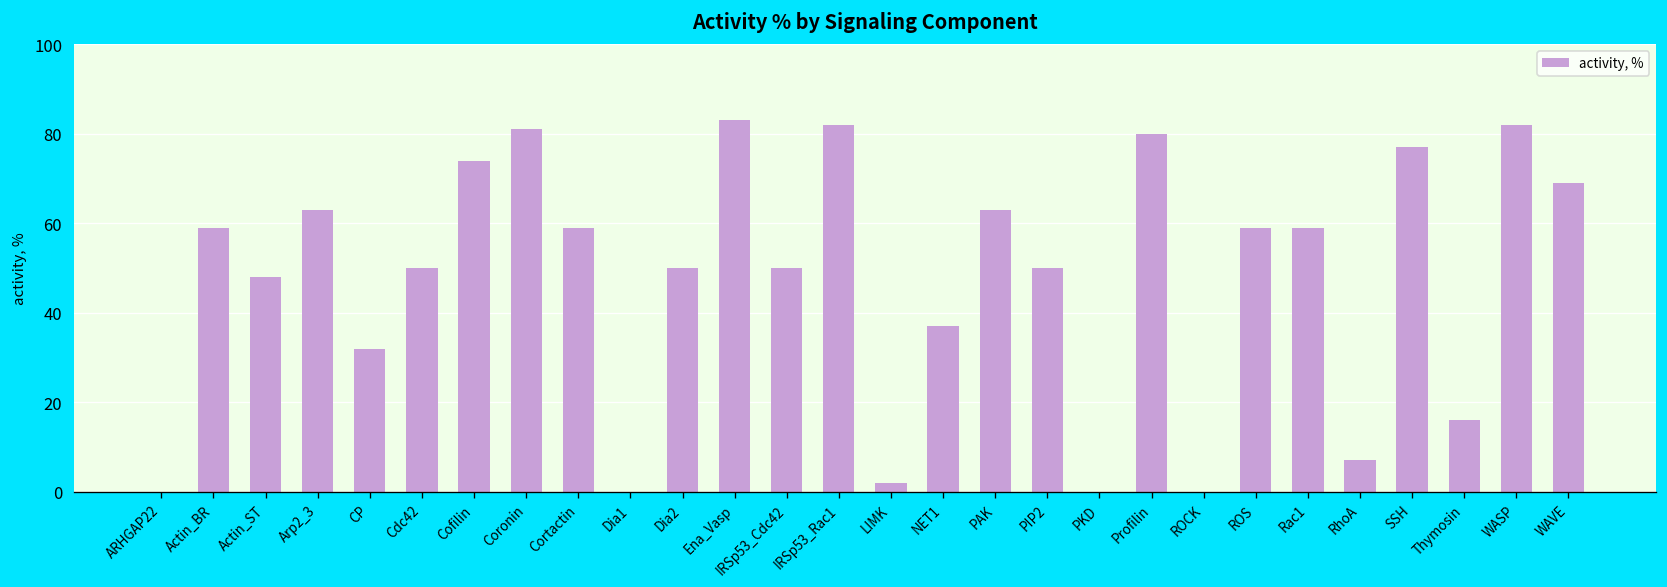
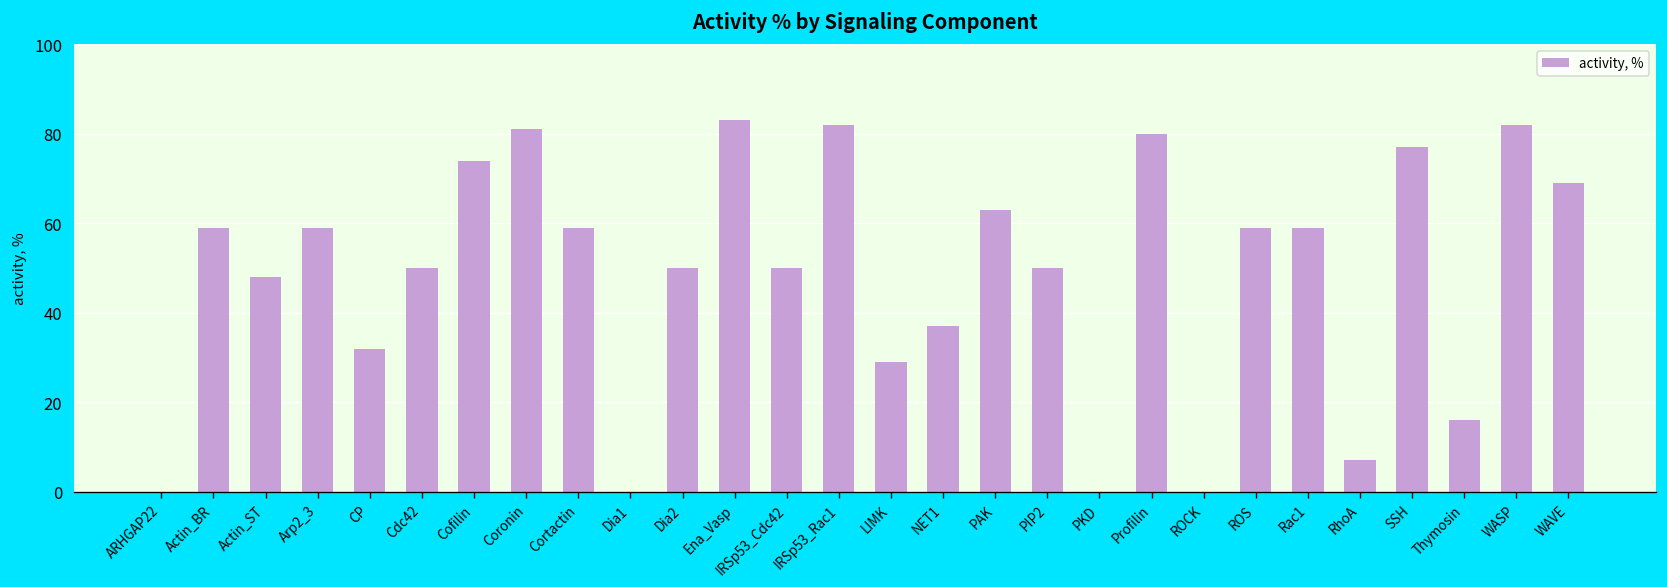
Arp2_3: 63 -> 59
LIMK: 2 -> 29
